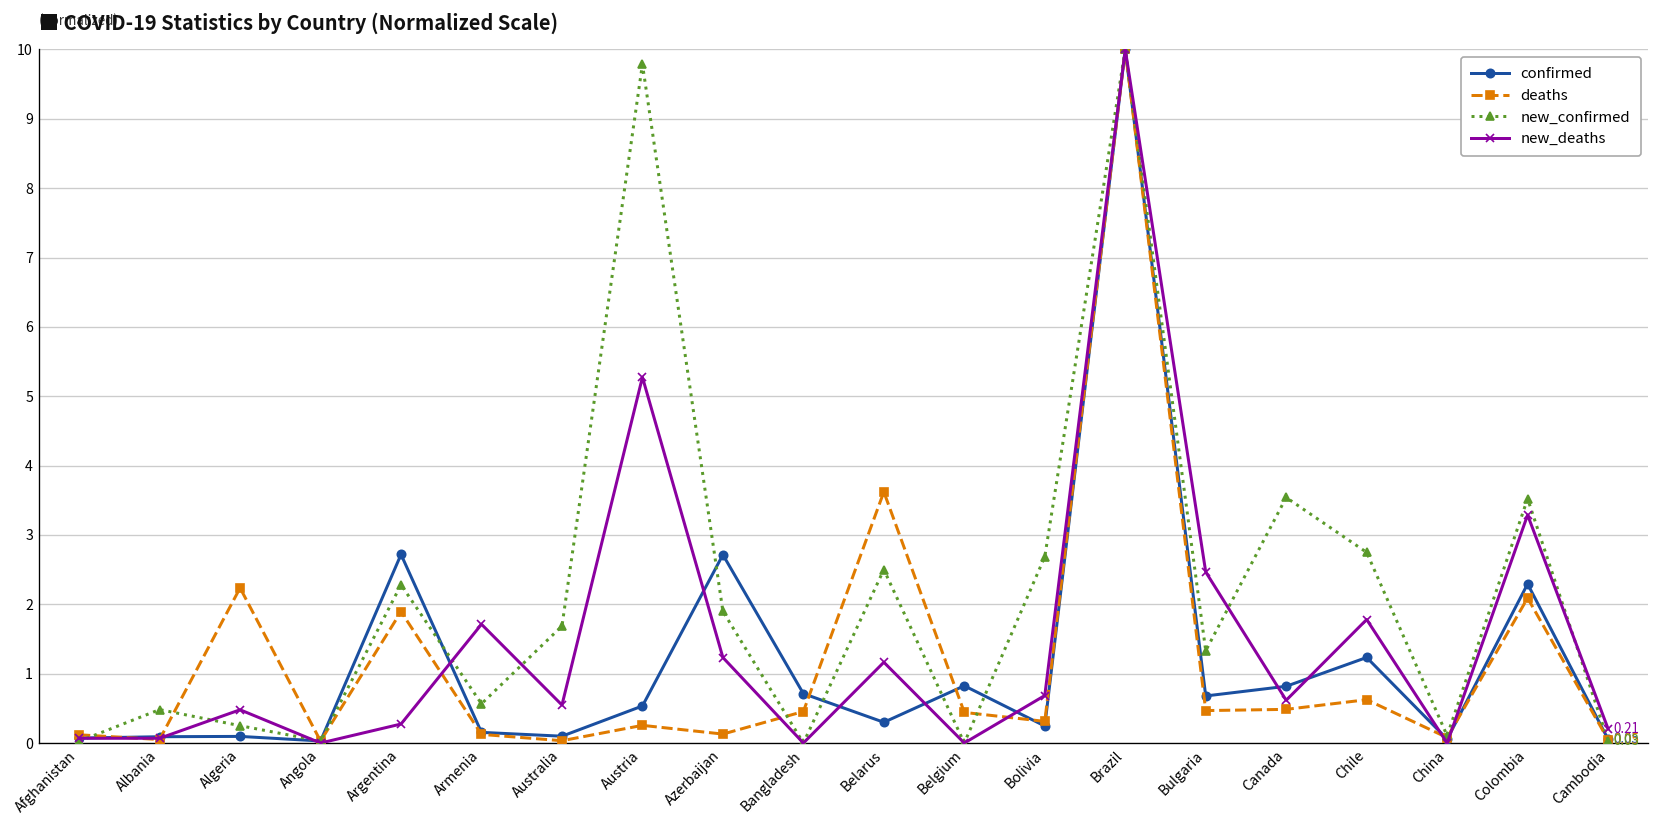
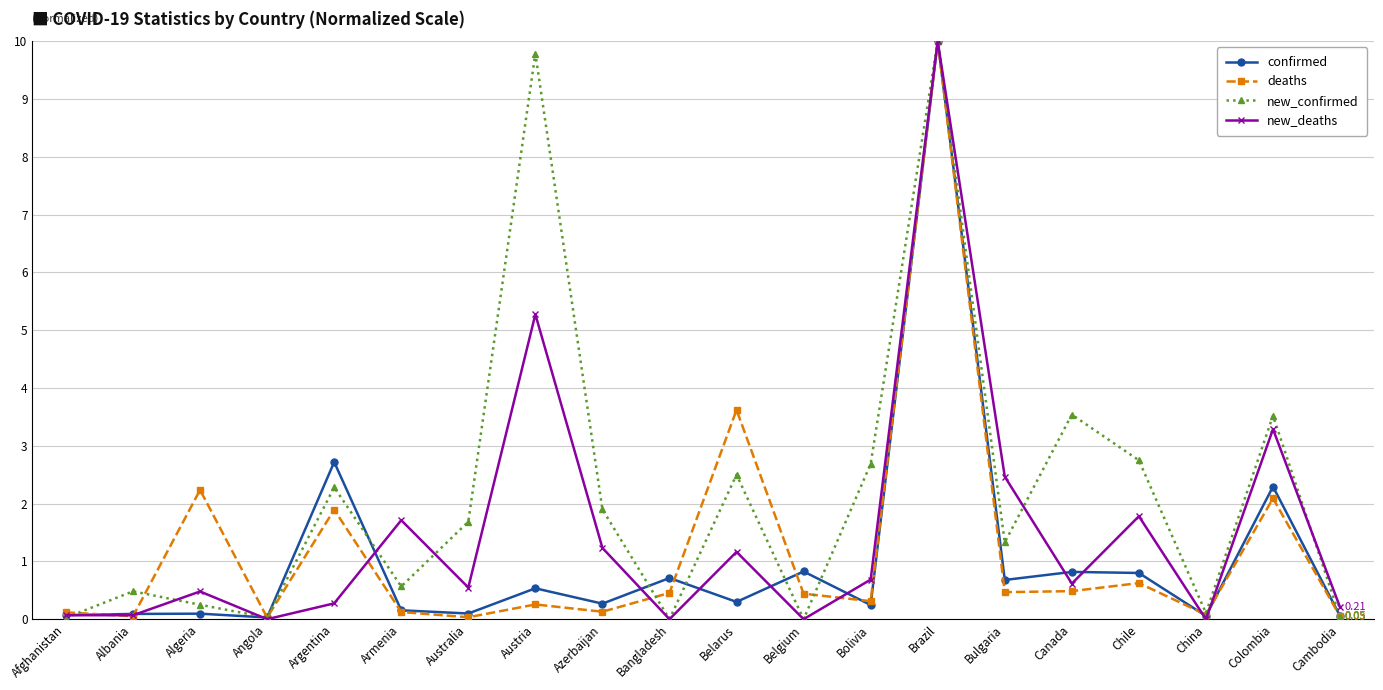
confirmed, Azerbaijan: 2.7 -> 0.3
confirmed, Chile: 1.2 -> 0.8
